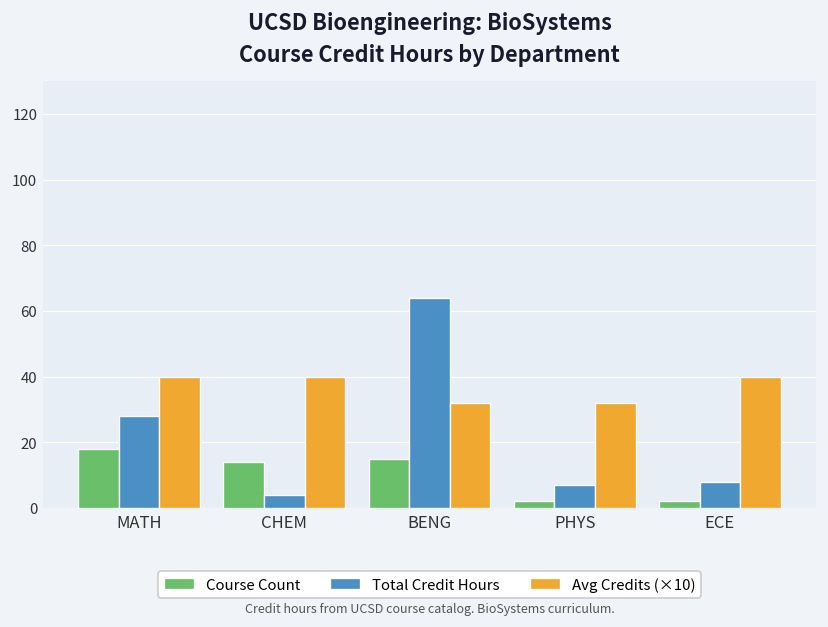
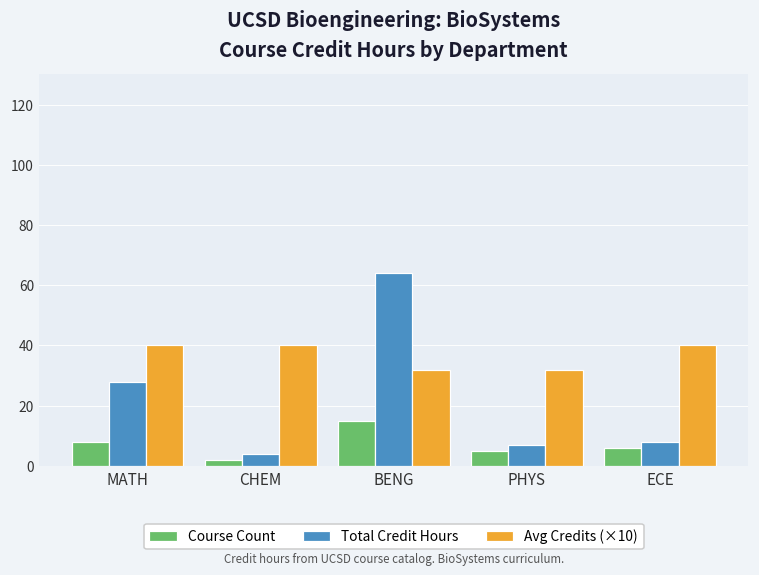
Course Count, MATH: 18 -> 8
Course Count, CHEM: 14 -> 2
Course Count, PHYS: 2 -> 5
Course Count, ECE: 2 -> 6
